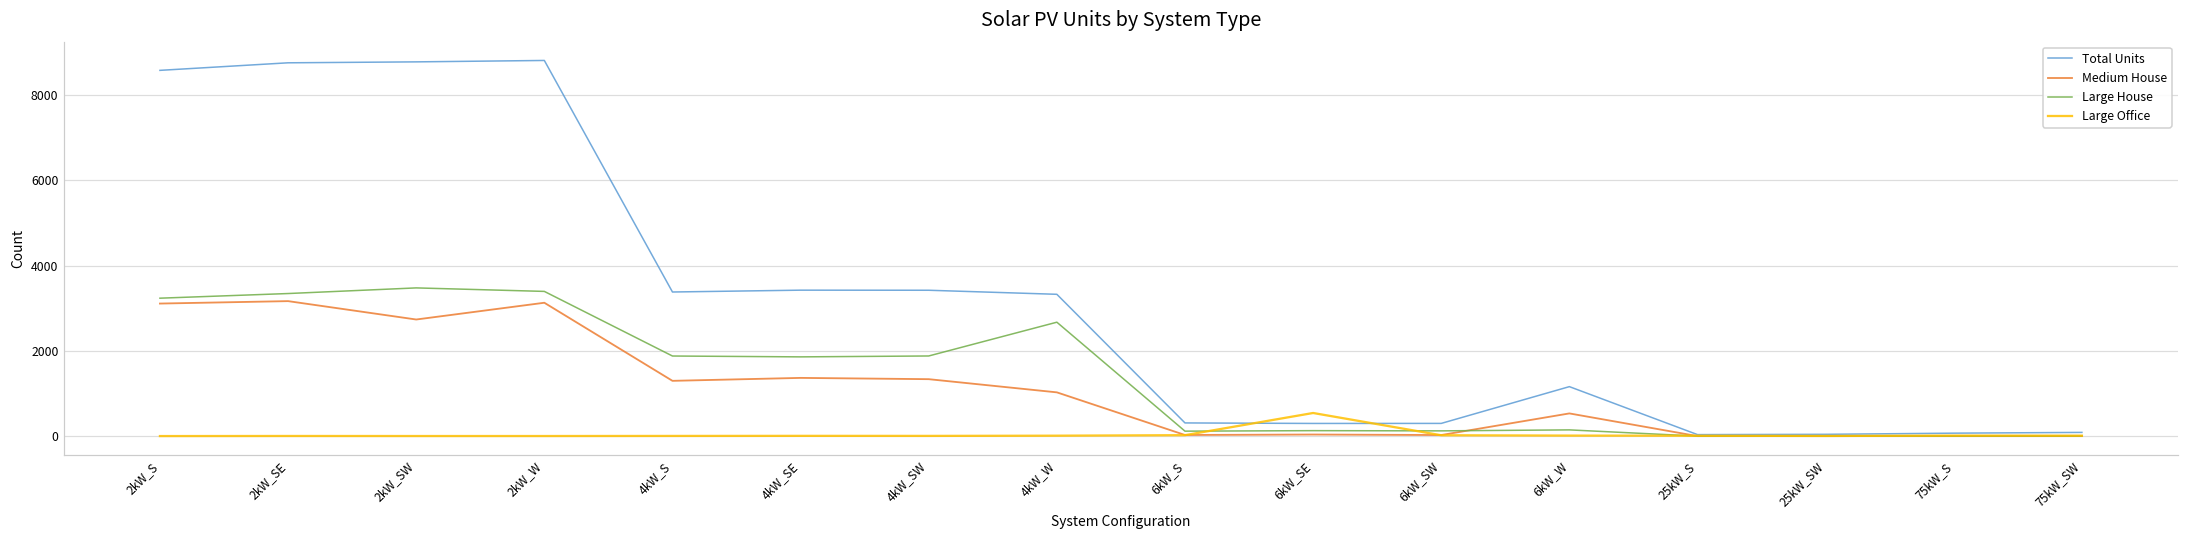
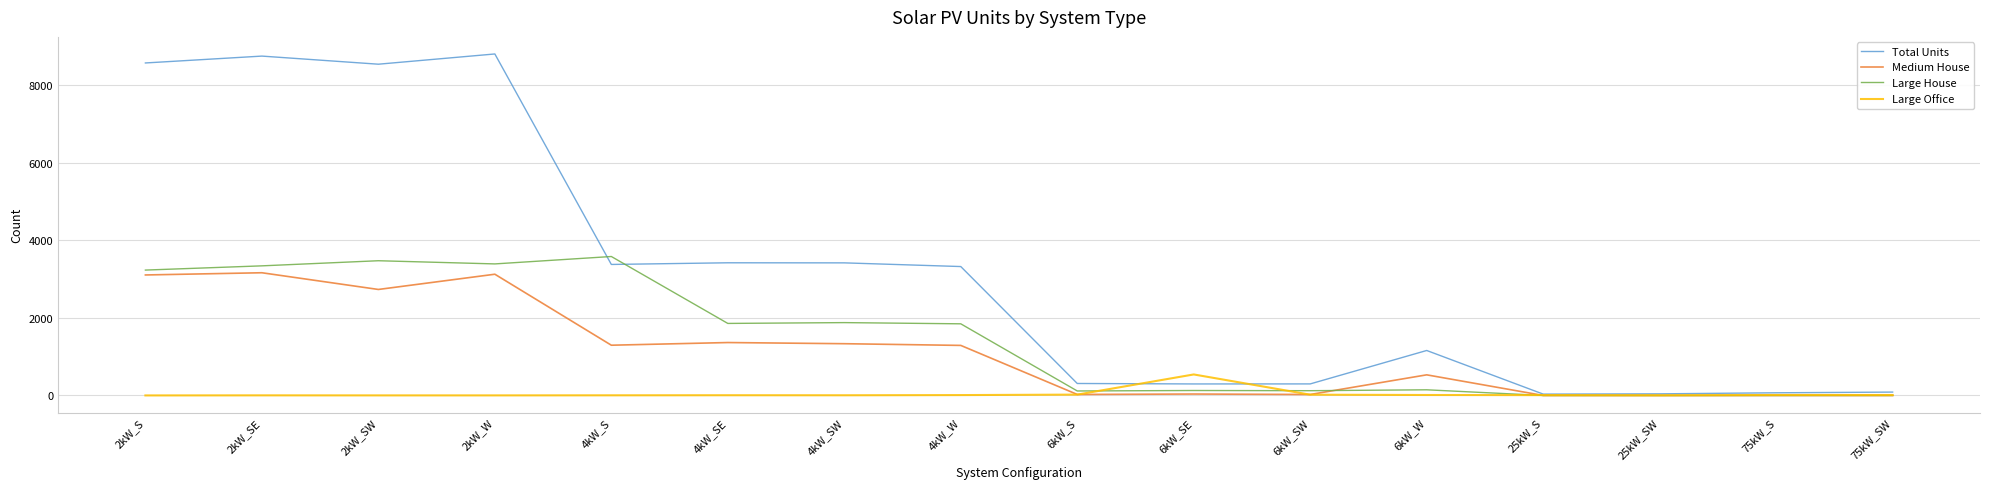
Total Units, 2kW_SW: 8800 -> 8500
Large House, 4kW_S: 1900 -> 3600
Medium House, 4kW_W: 1000 -> 1300
Large House, 4kW_W: 2700 -> 1800
